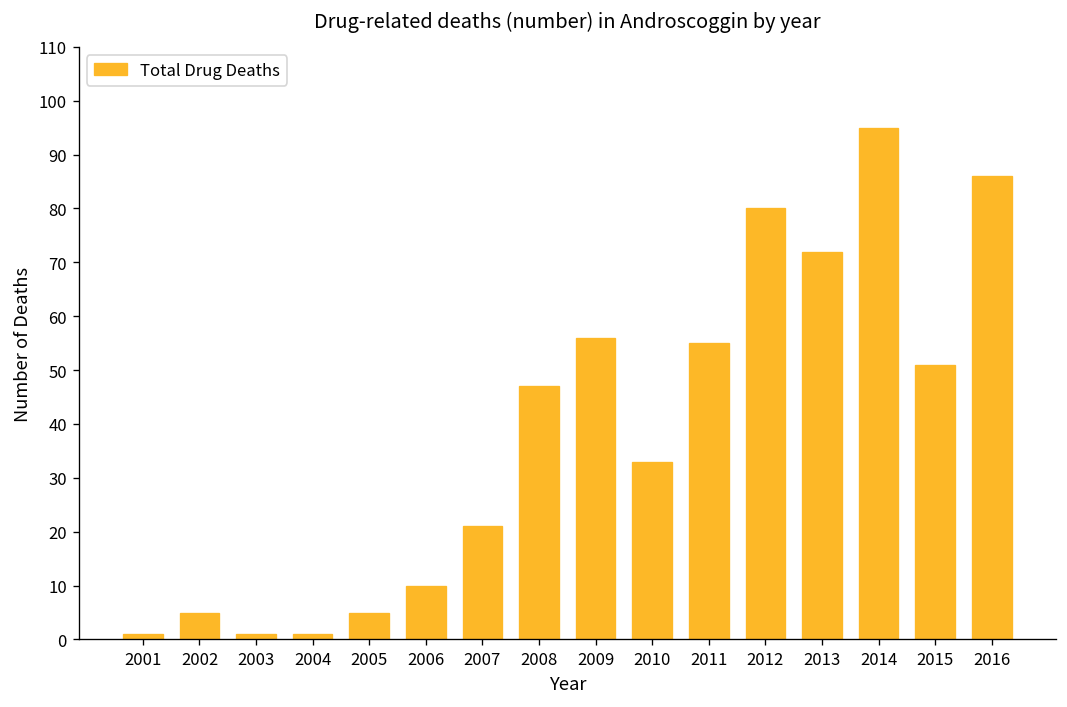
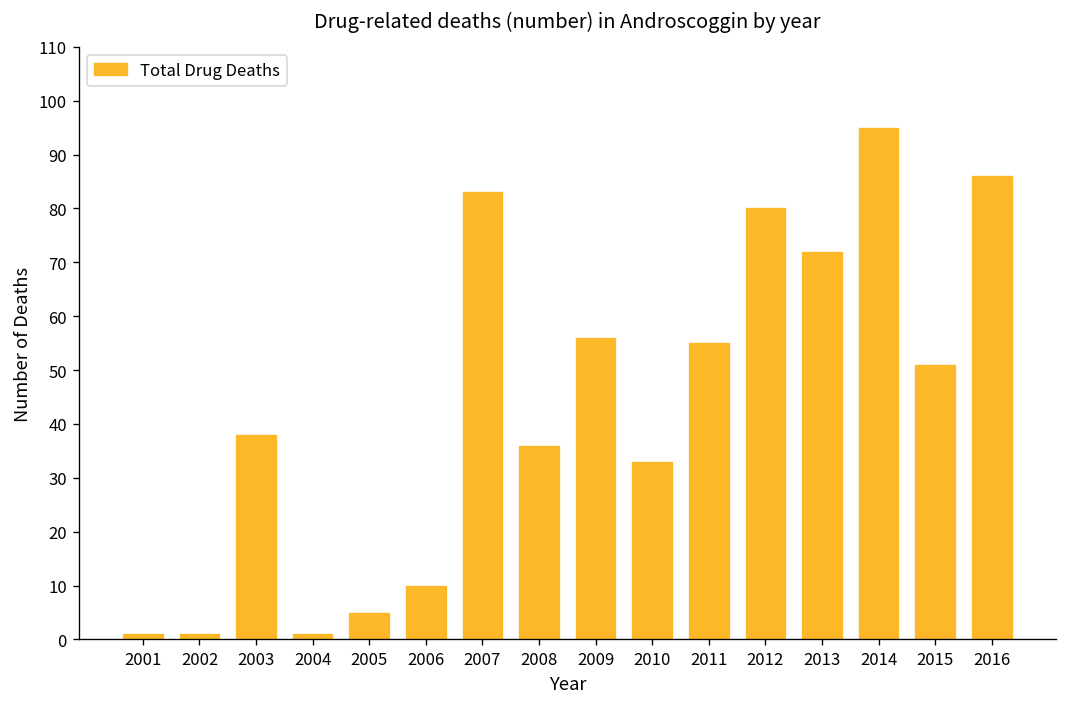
2002: 5 -> 1
2003: 1 -> 38
2007: 21 -> 83
2008: 47 -> 36
